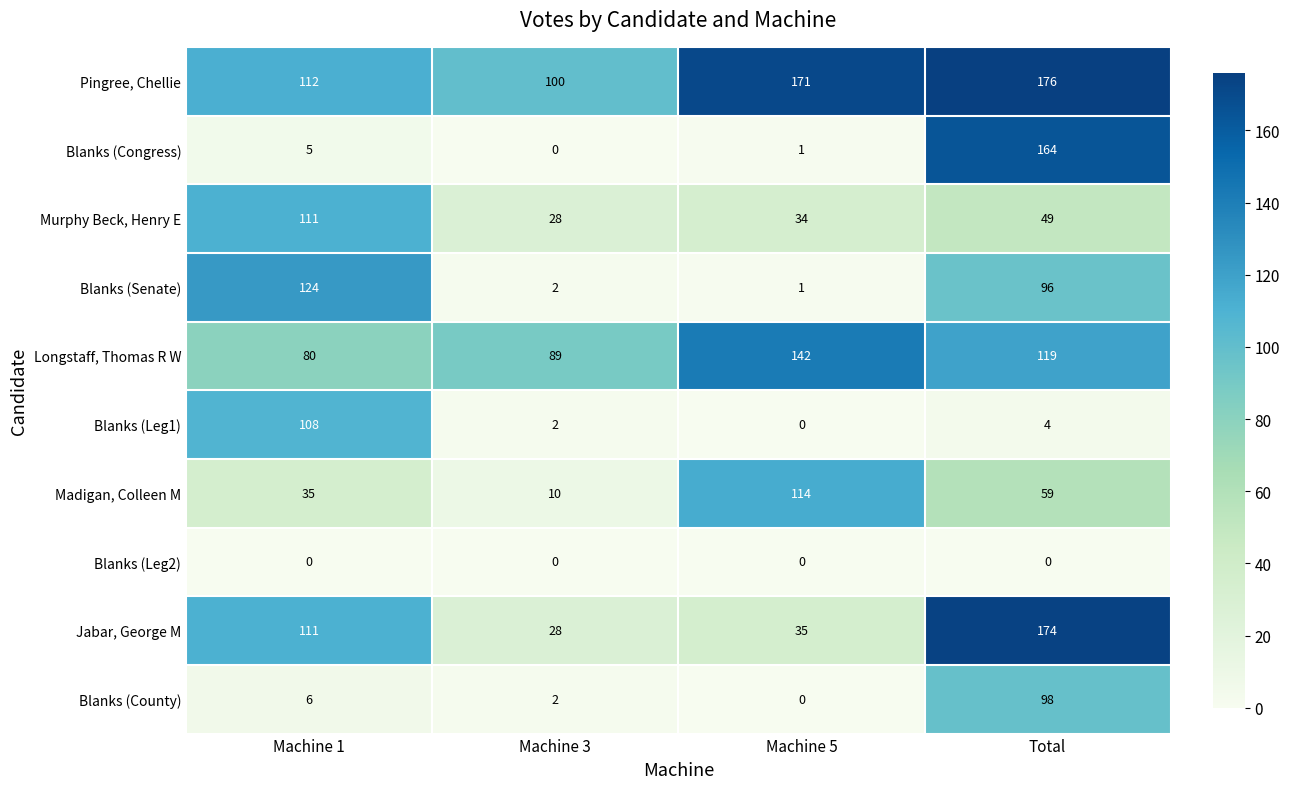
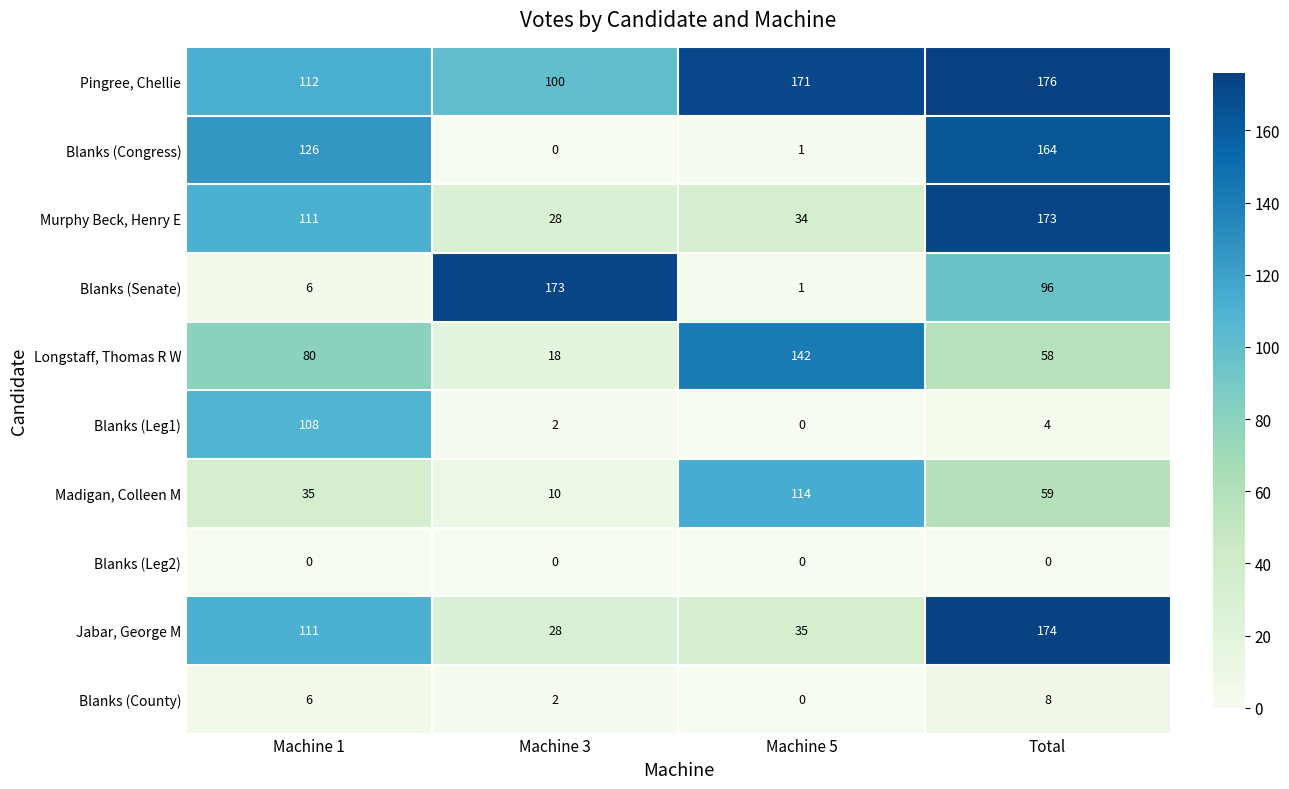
Blanks (Congress), Machine 1: 5 -> 126
Murphy Beck, Henry E, Total: 49 -> 173
Blanks (Senate), Machine 1: 124 -> 6
Blanks (Senate), Machine 3: 2 -> 173
Longstaff, Thomas R W, Machine 3: 89 -> 18
Longstaff, Thomas R W, Total: 119 -> 58
Blanks (County), Total: 98 -> 8
